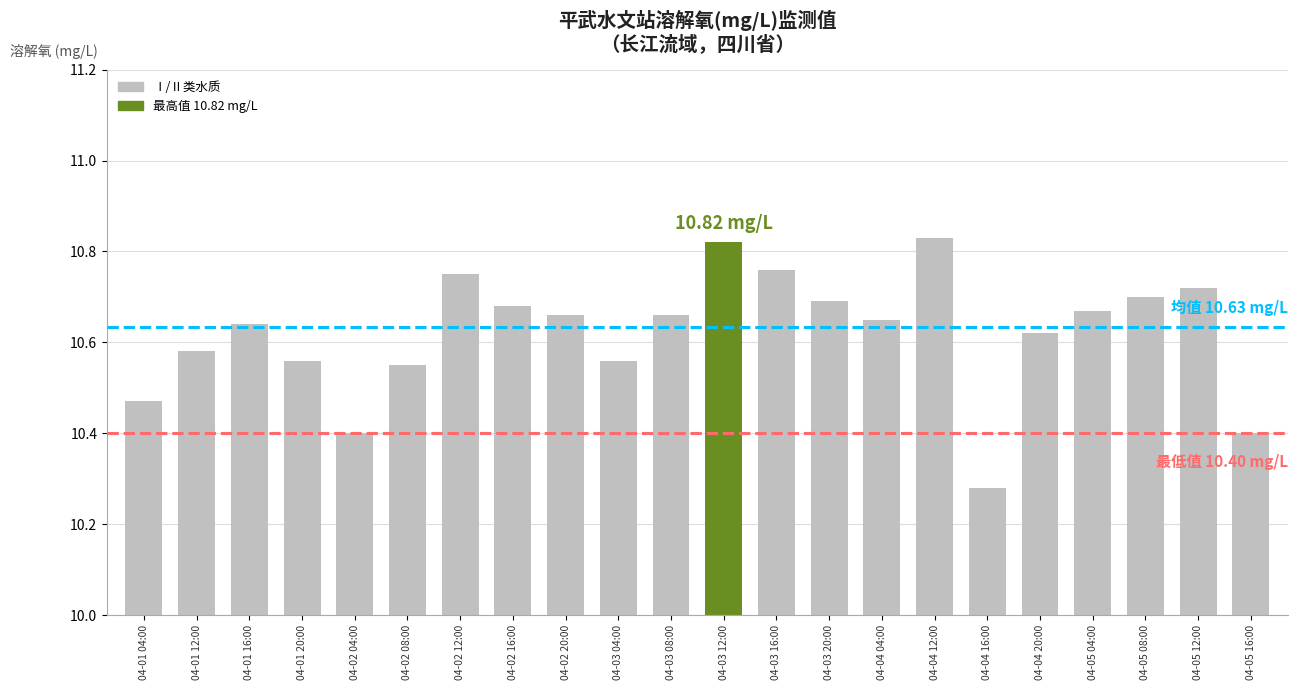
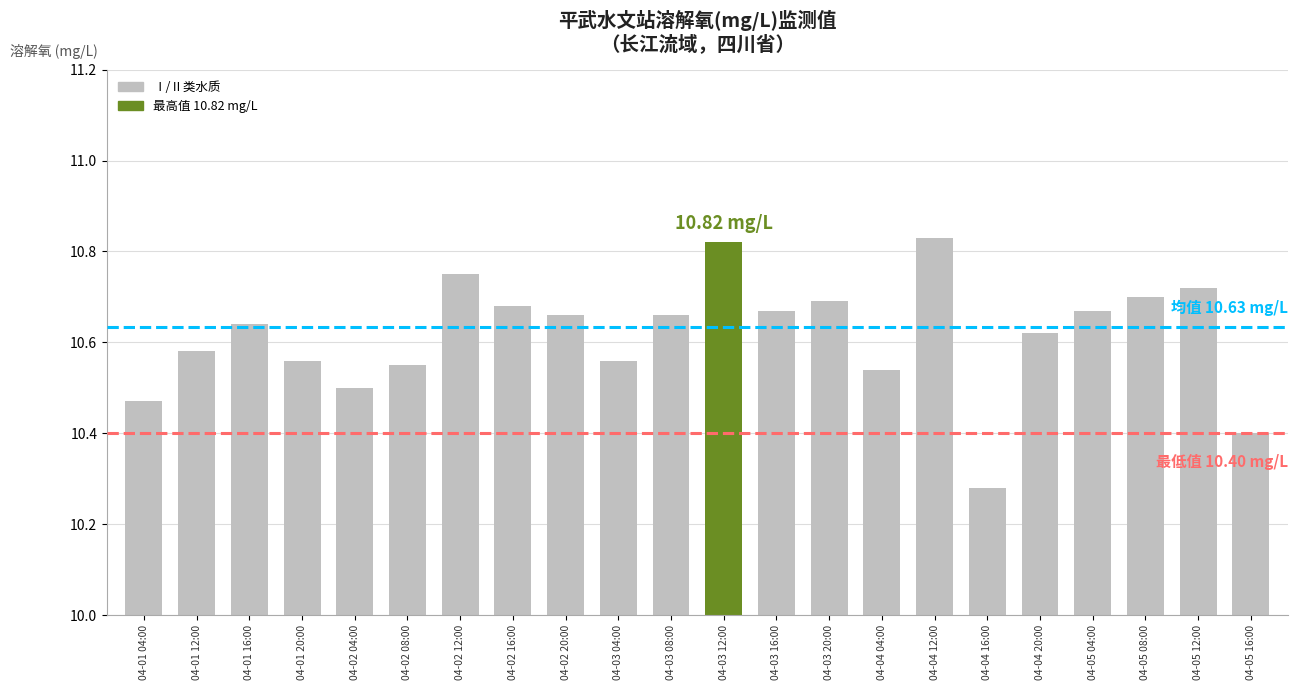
04-02 04:00: 10.4 -> 10.5
04-03 16:00: 10.76 -> 10.67
04-04 04:00: 10.65 -> 10.54
